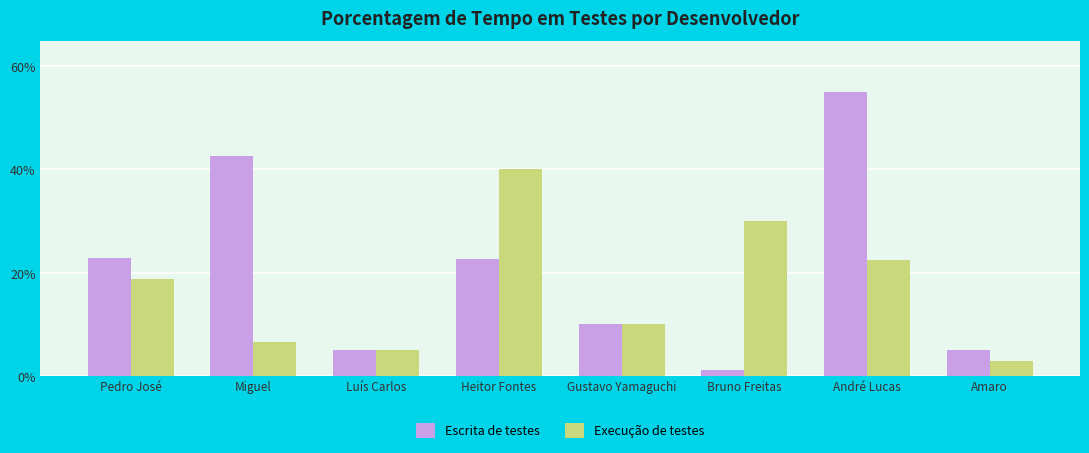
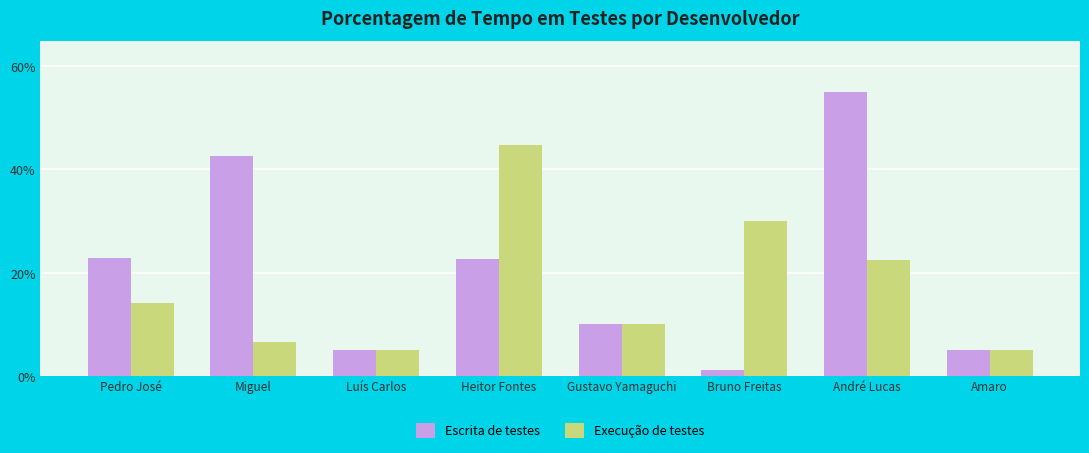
Execução de testes, Pedro José: 19% -> 14%
Execução de testes, Heitor Fontes: 40% -> 45%
Execução de testes, Amaro: 3% -> 5%
